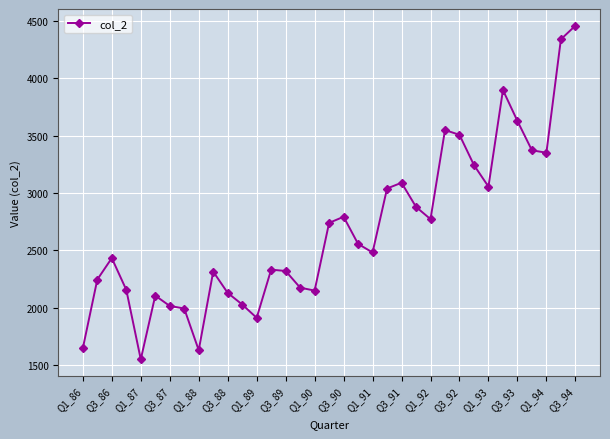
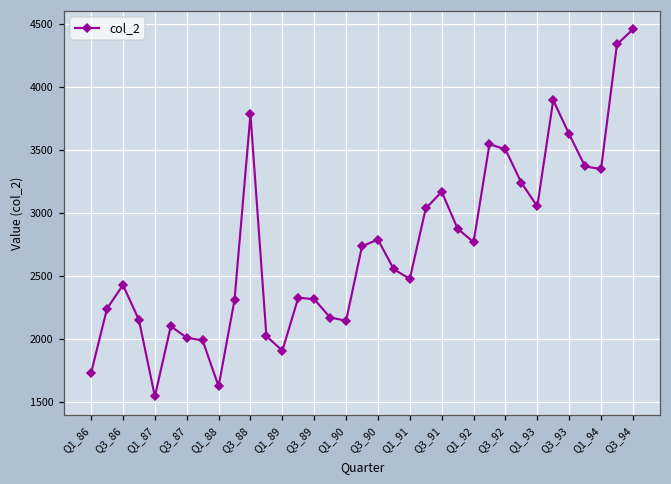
Q1_86: 1640 -> 1730
Q3_88: 2130 -> 3790
Q3_91: 3090 -> 3170
